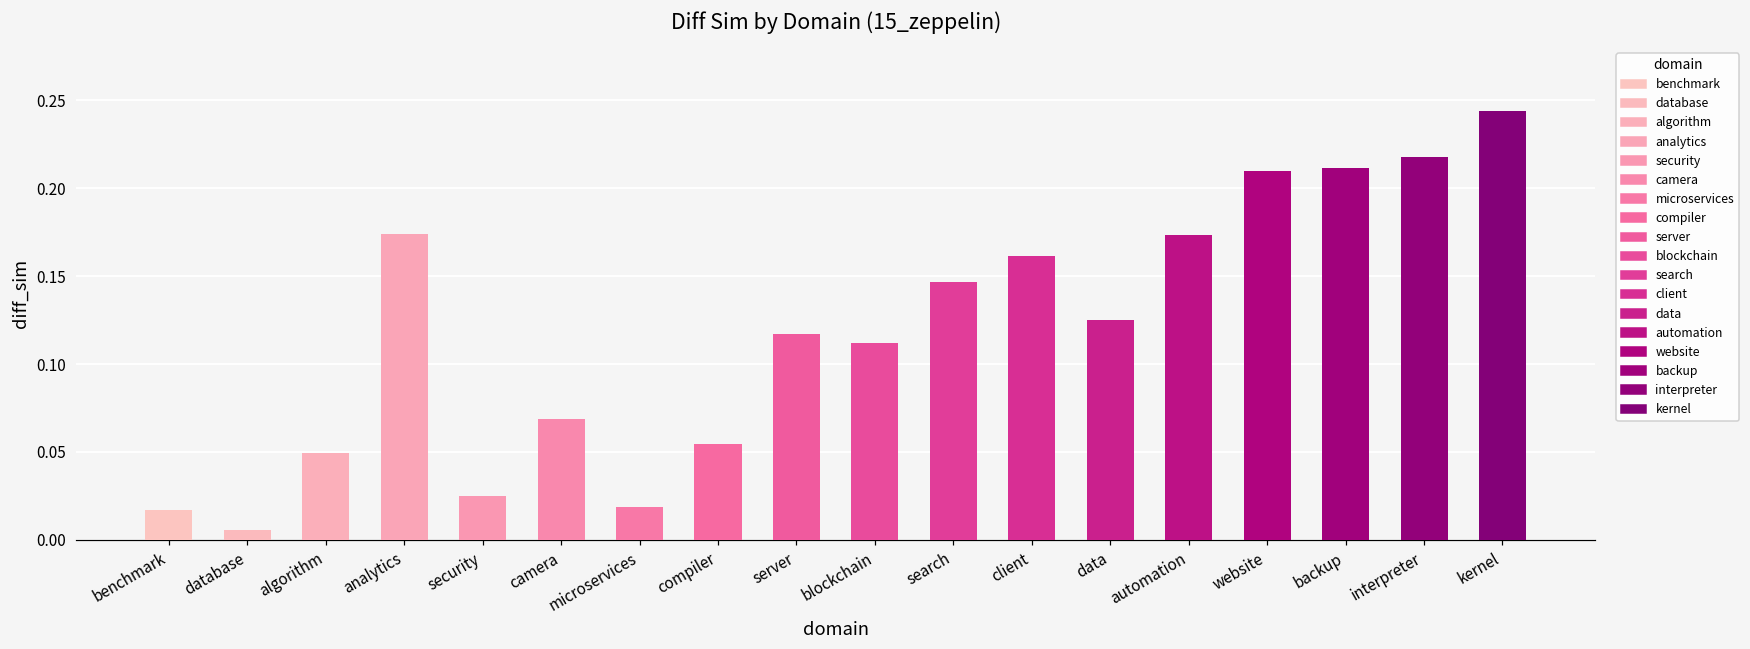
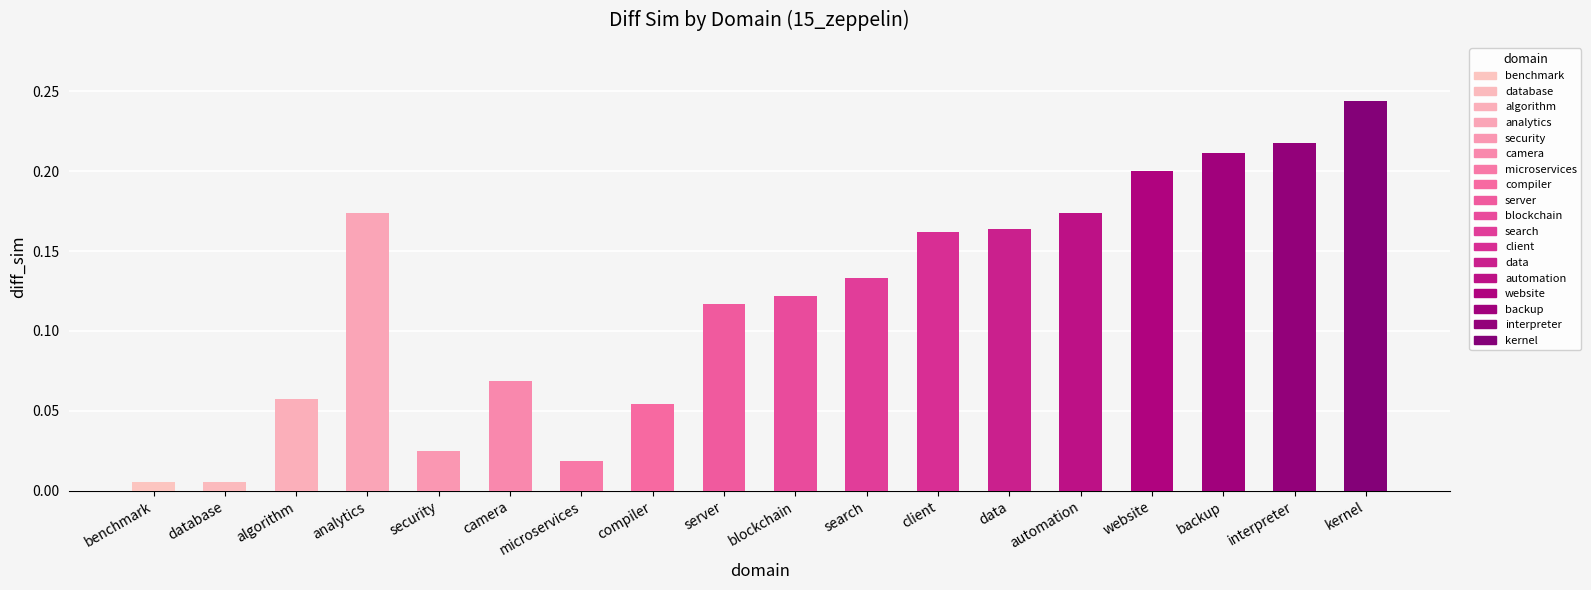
benchmark: 0.017 -> 0.006
algorithm: 0.049 -> 0.057
blockchain: 0.112 -> 0.122
search: 0.147 -> 0.133
data: 0.125 -> 0.164
website: 0.210 -> 0.200
